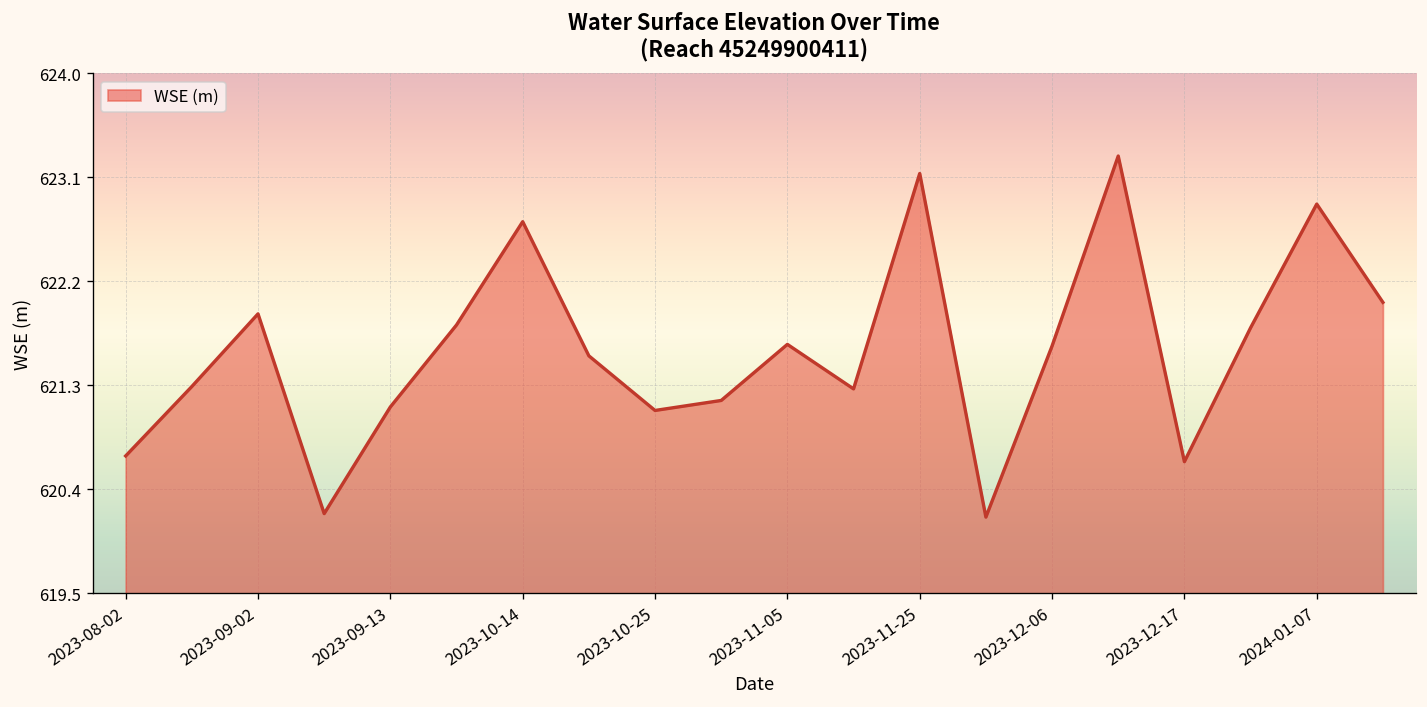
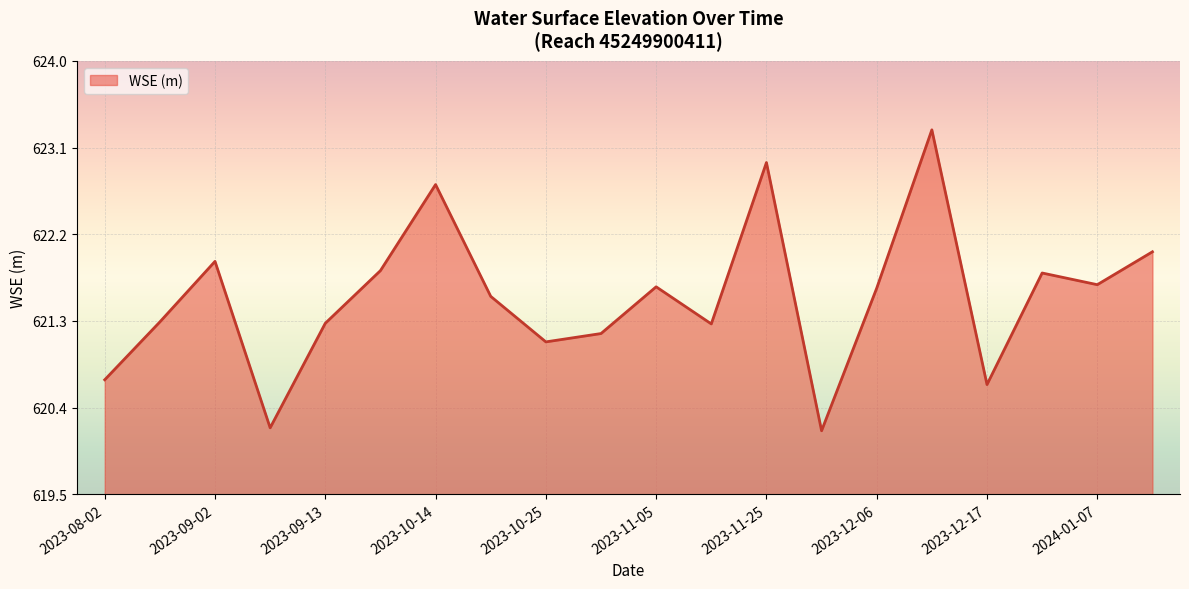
2023-09-13: 621.1 -> 621.3
2023-11-25: 623.1 -> 622.9
2024-01-07: 622.9 -> 621.7
